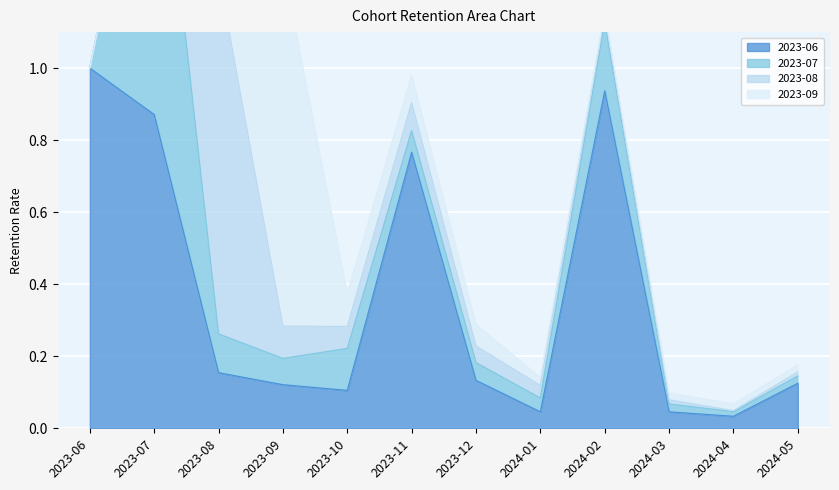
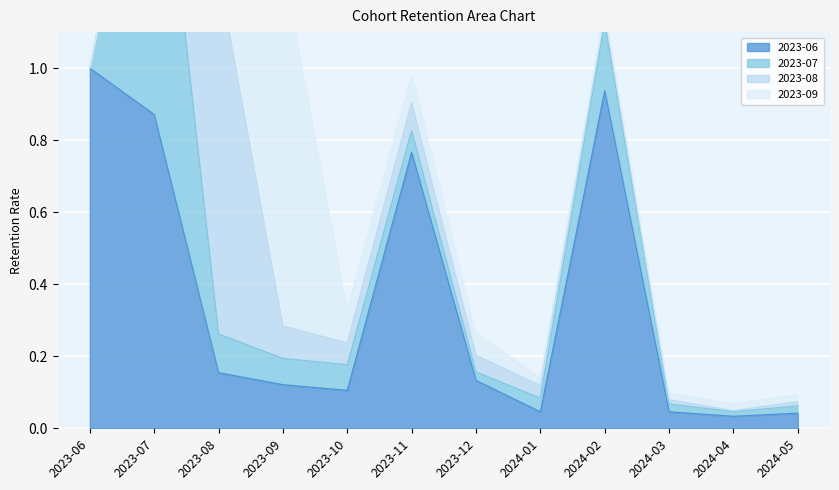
2023-07, 2023-10: 0.12 -> 0.07
2023-07, 2023-12: 0.05 -> 0.02
2023-06, 2024-05: 0.13 -> 0.04
